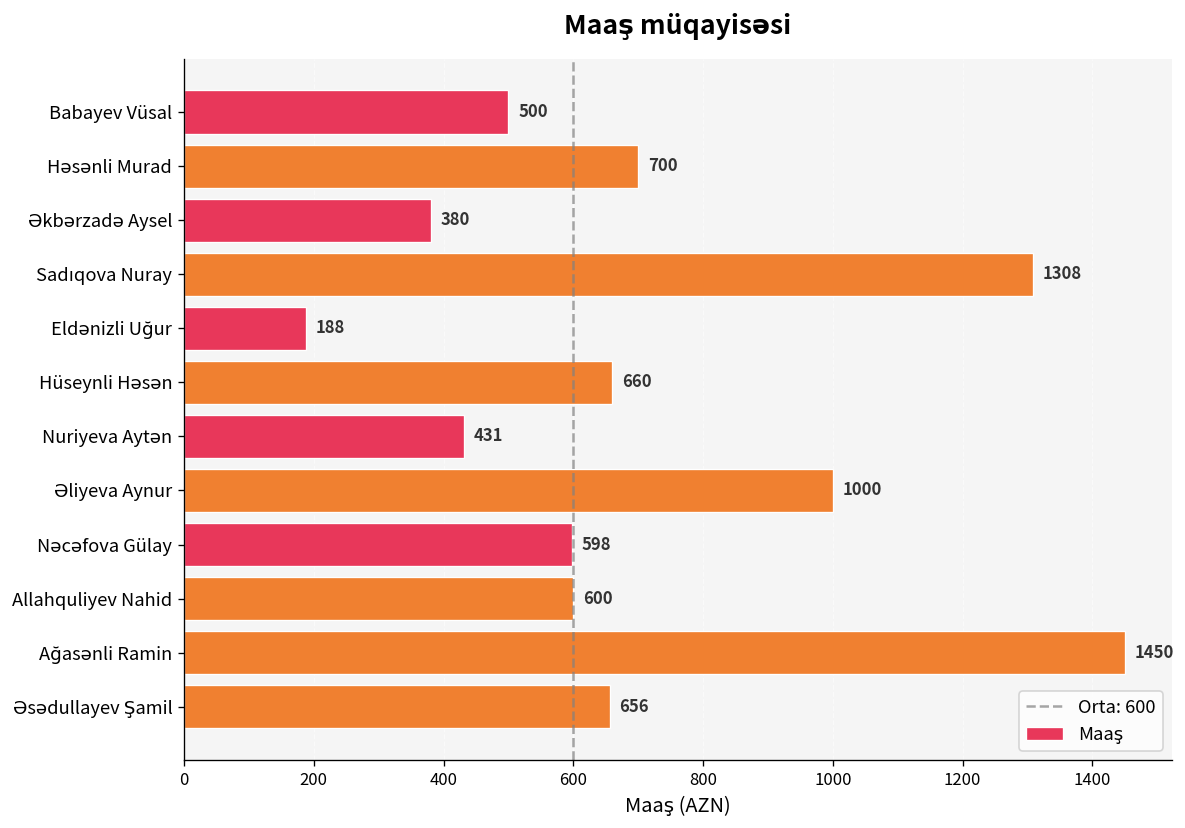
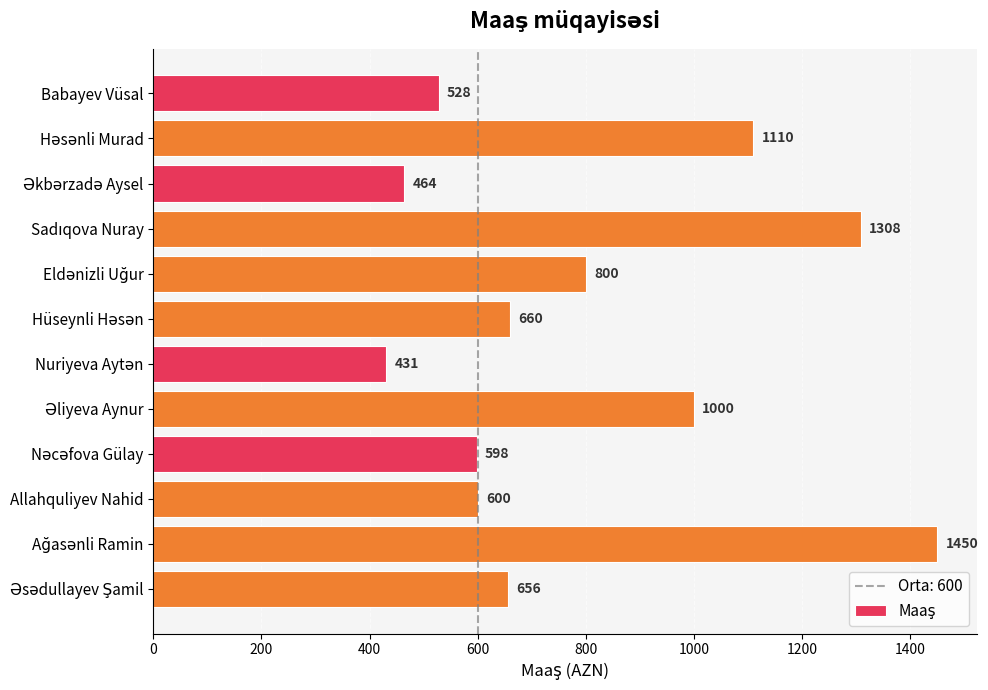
Babayev Vüsal: 500 -> 528
Həsənli Murad: 700 -> 1110
Əkbərzadə Aysel: 380 -> 464
Eldənizli Uğur: 188 -> 800
